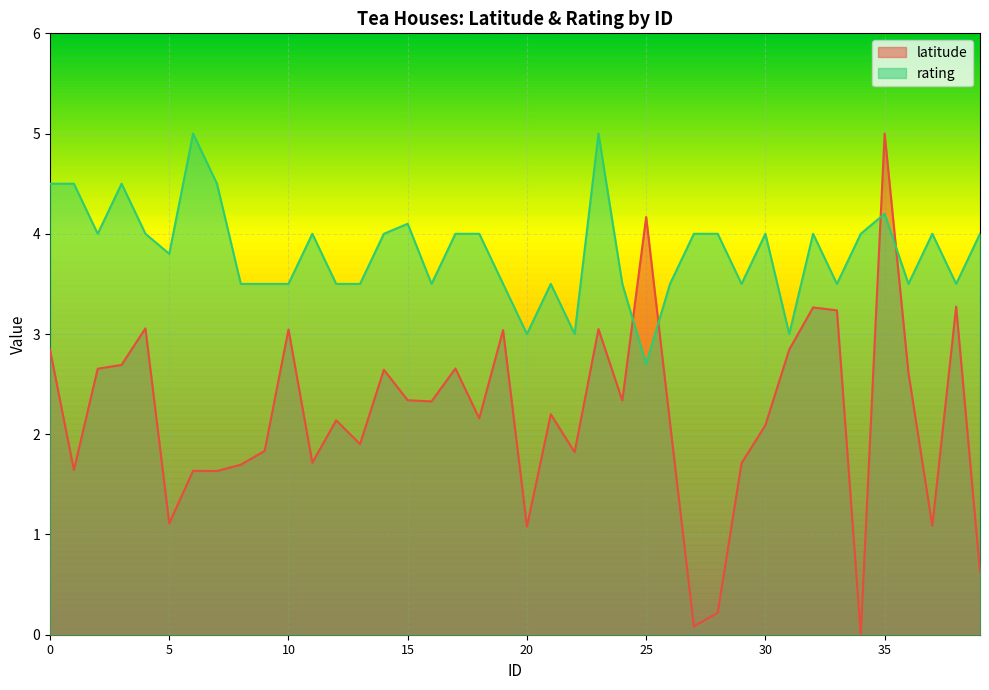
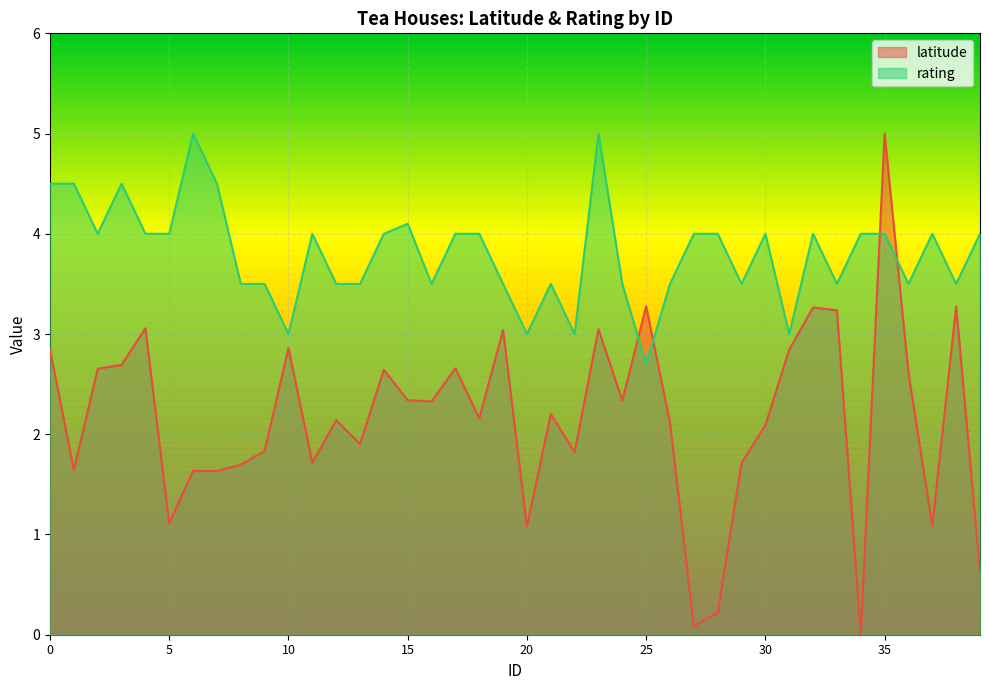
rating, 5: 3.8 -> 4.0
latitude, 10: 3.05 -> 2.86
rating, 10: 3.5 -> 3.0
latitude, 25: 4.17 -> 3.28
rating, 35: 4.2 -> 4.0
